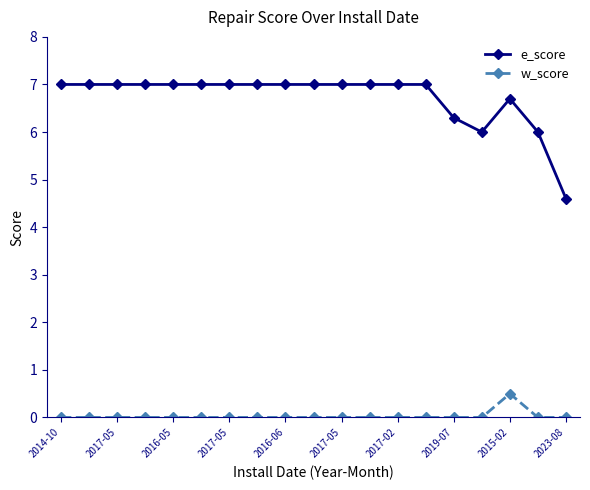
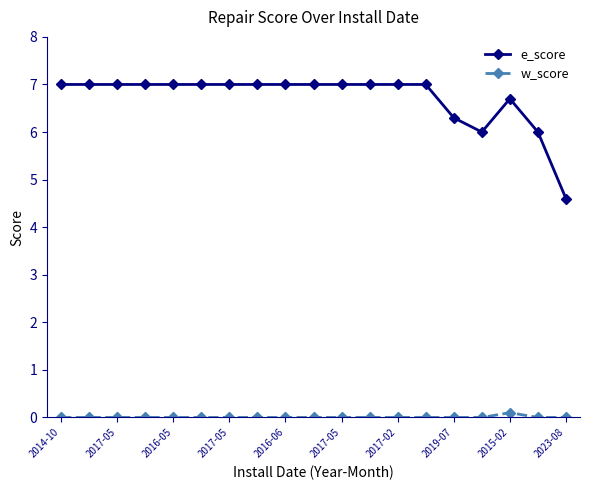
w_score, 2015-02: 0.5 -> 0.1
